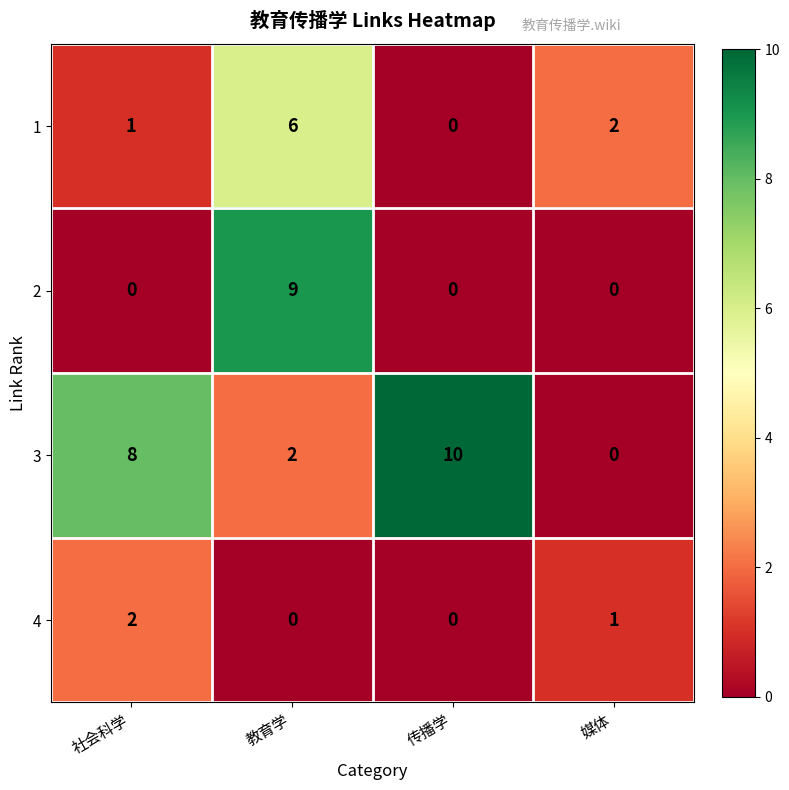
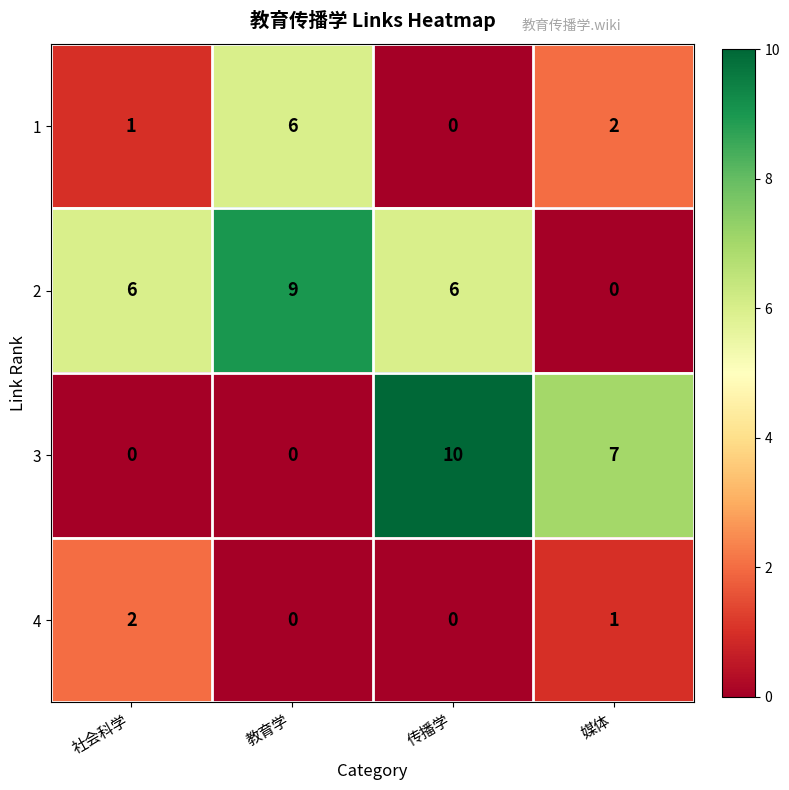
2, 社会科学: 0 -> 6
2, 传播学: 0 -> 6
3, 社会科学: 8 -> 0
3, 教育学: 2 -> 0
3, 媒体: 0 -> 7
